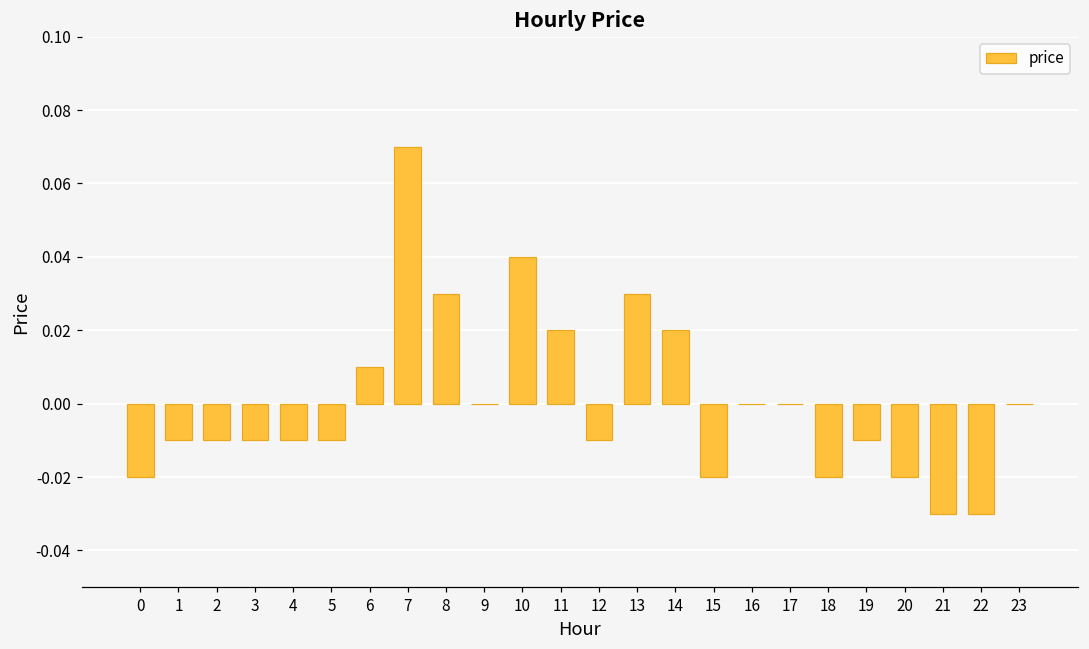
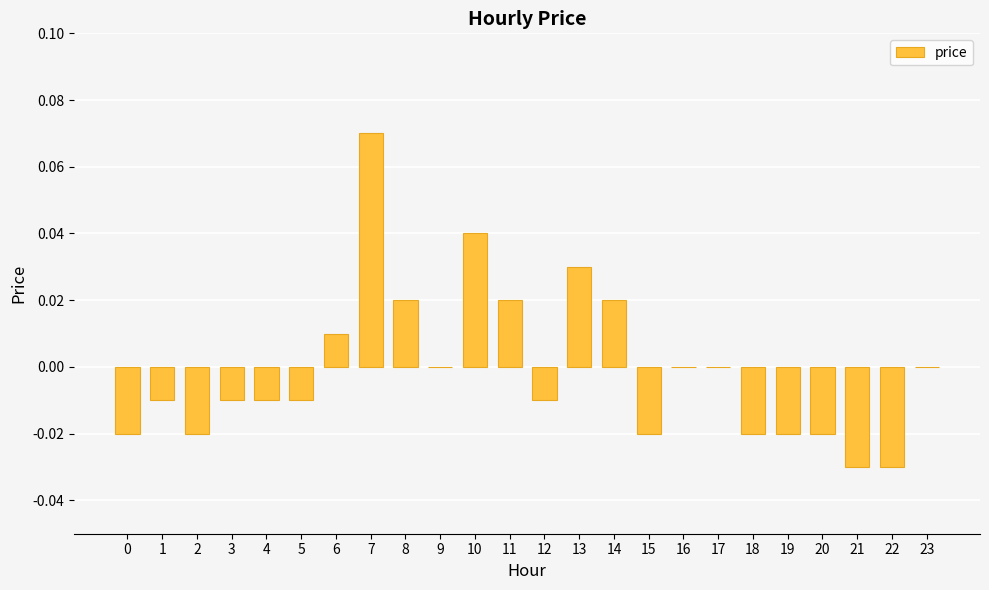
2: -0.01 -> -0.02
8: 0.03 -> 0.02
19: -0.01 -> -0.02
